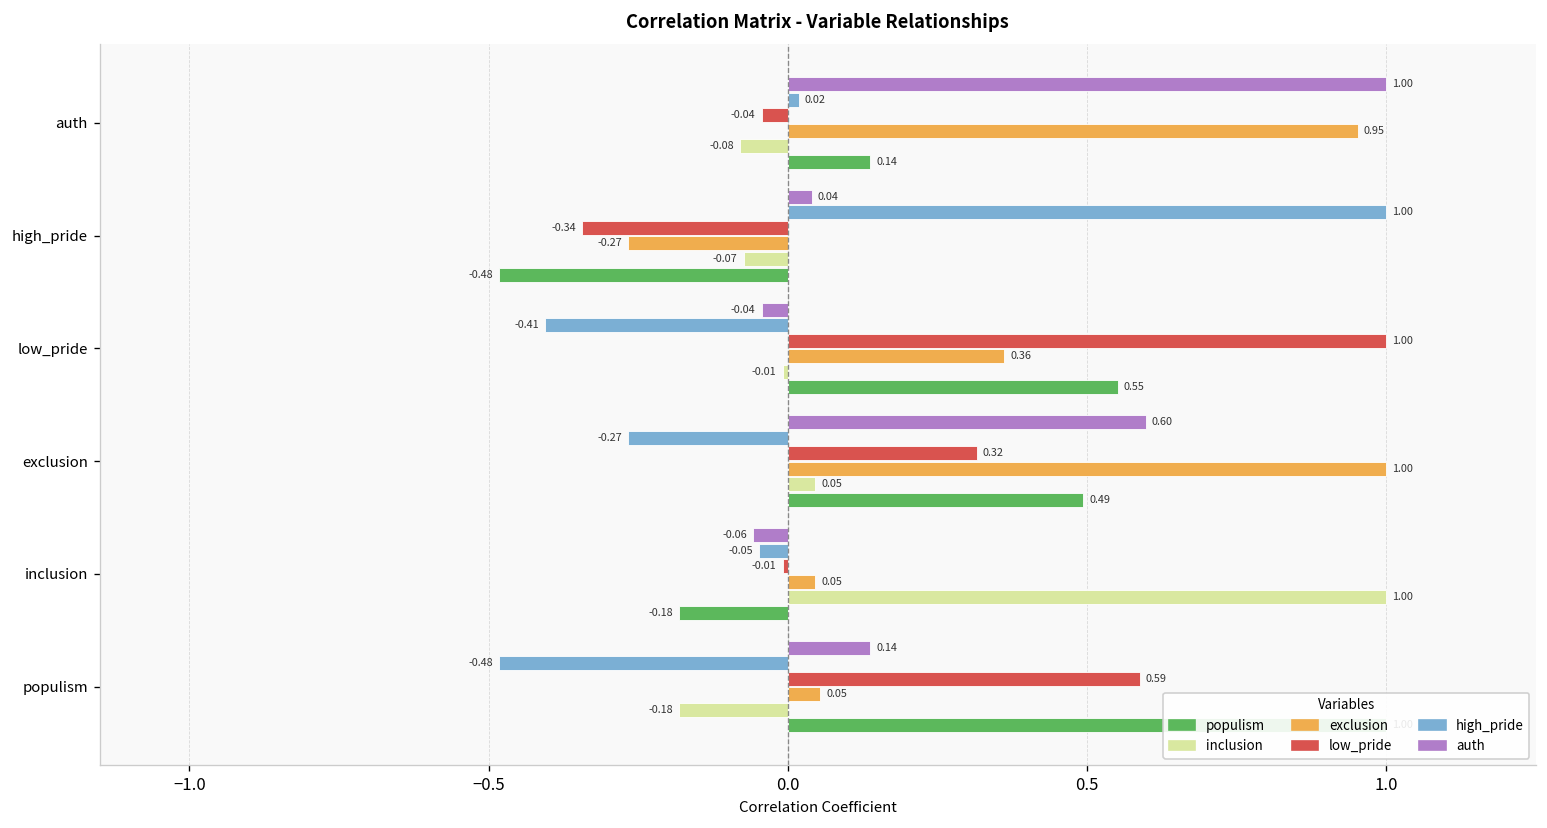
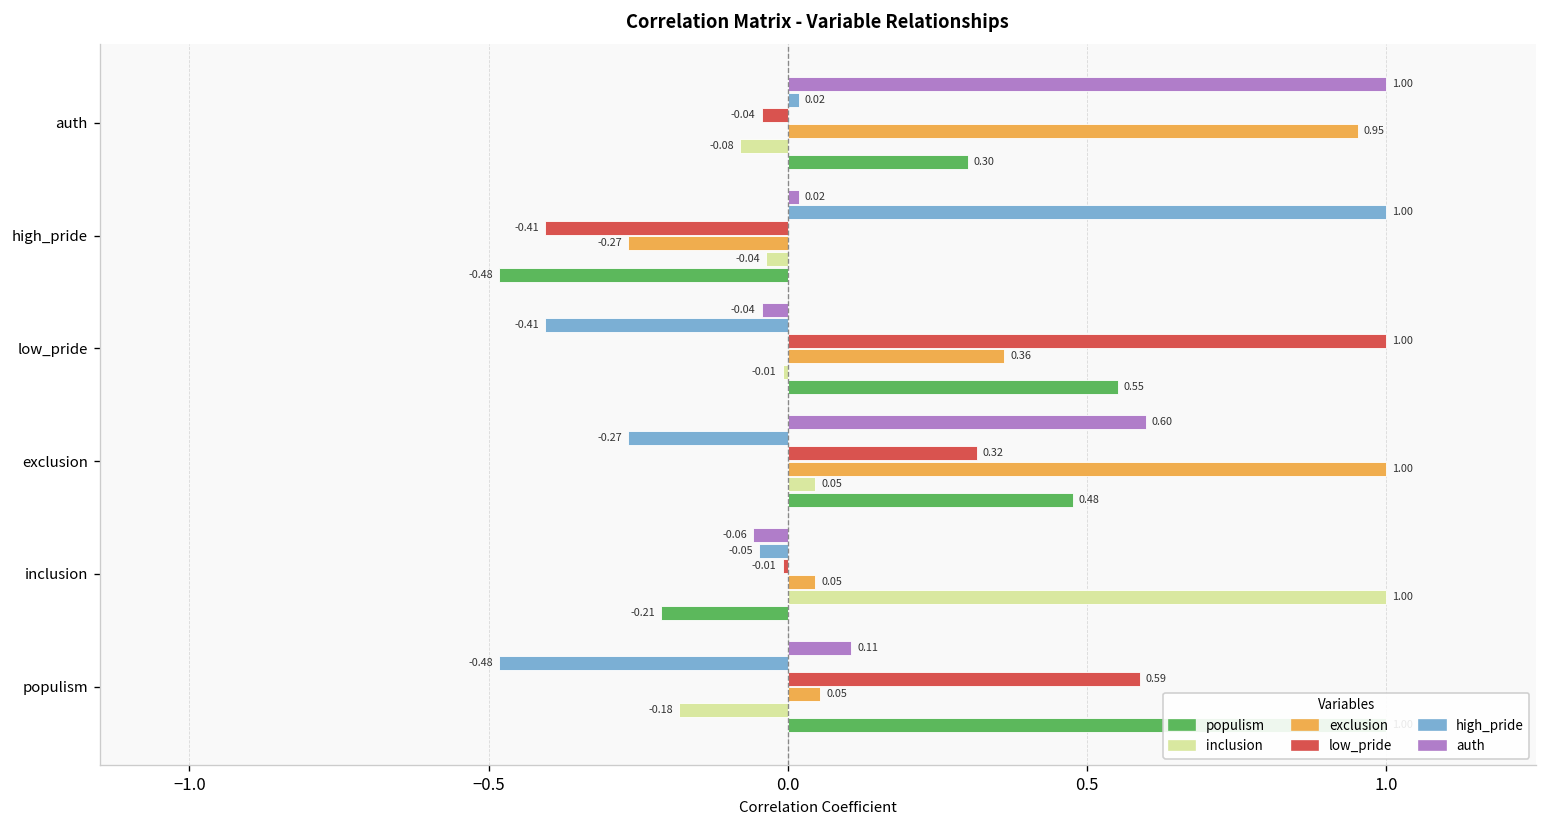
populism, auth: 0.14 -> 0.30
auth, high_pride: 0.04 -> 0.02
low_pride, high_pride: -0.34 -> -0.41
inclusion, high_pride: -0.07 -> -0.04
populism, exclusion: 0.49 -> 0.48
populism, inclusion: -0.18 -> -0.21
auth, populism: 0.14 -> 0.11
